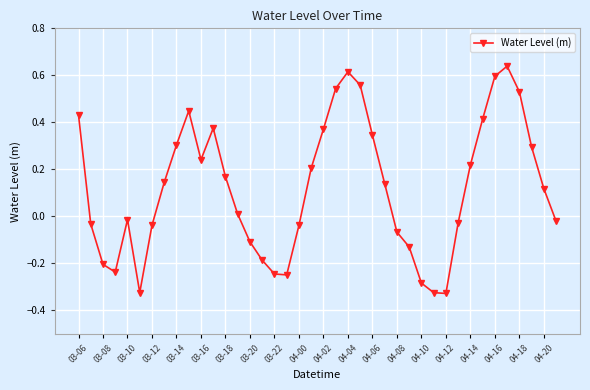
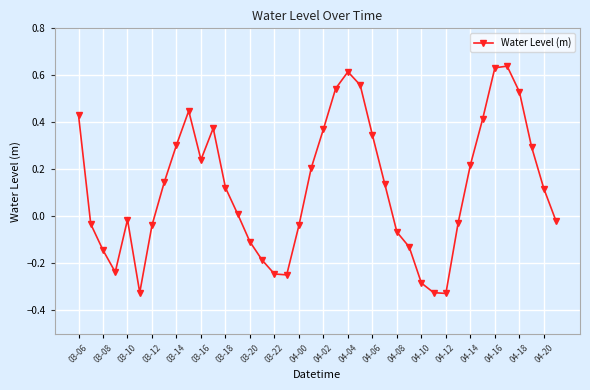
03-08: -0.20 -> -0.14
03-18: 0.17 -> 0.12
04-16: 0.60 -> 0.63
